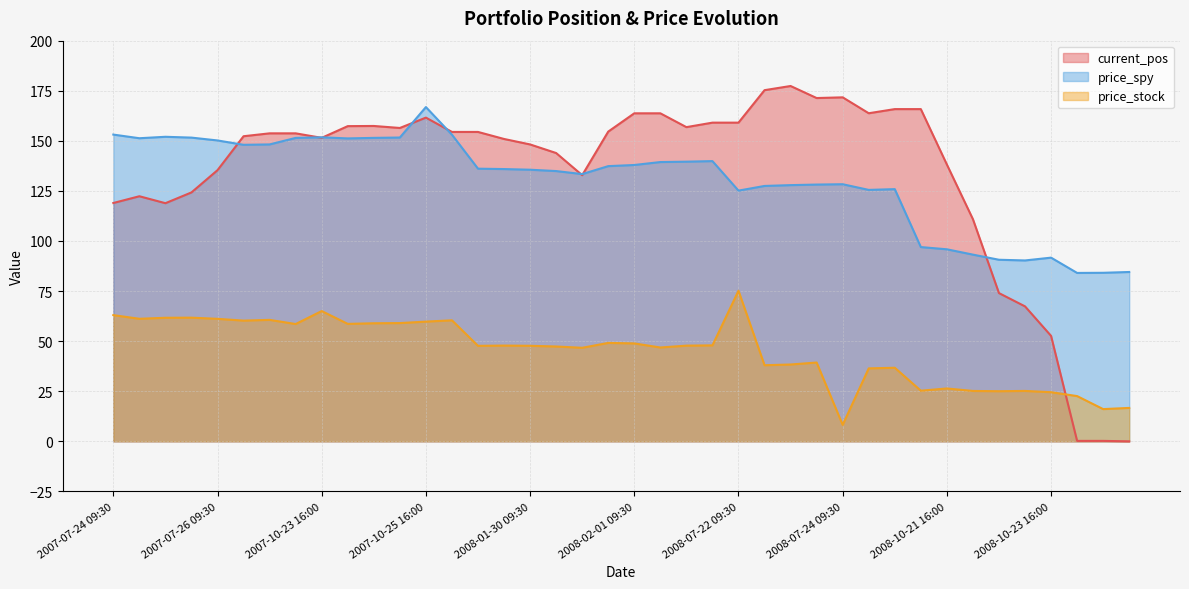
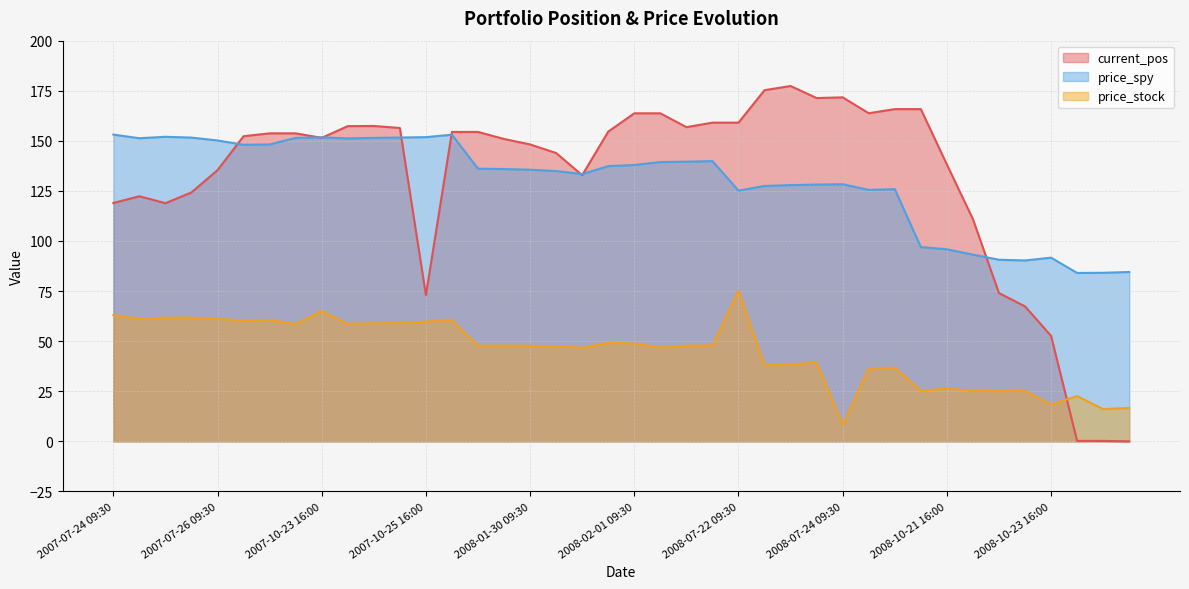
current_pos, 2007-10-25 16:00: 162 -> 73
price_spy, 2007-10-25 16:00: 167 -> 152
price_stock, 2008-10-23 16:00: 25 -> 18
